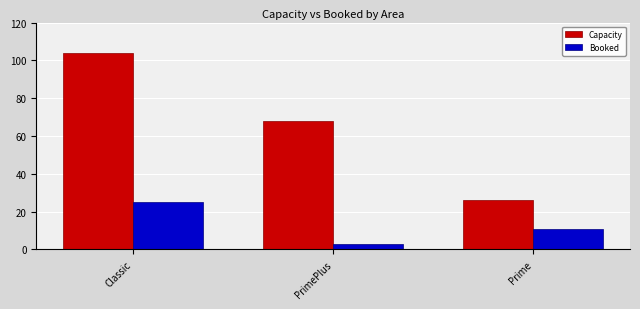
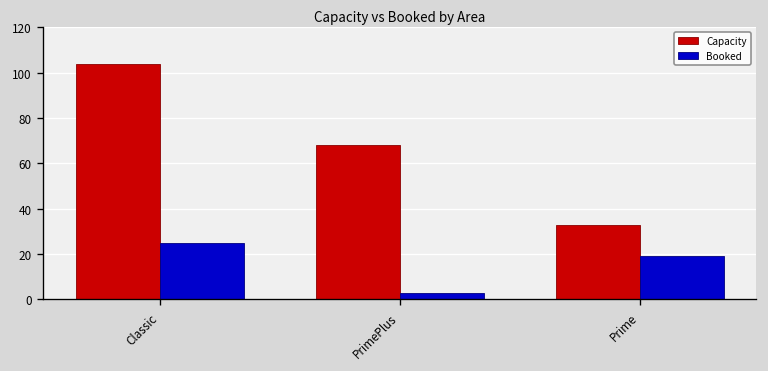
Capacity, Prime: 26 -> 33
Booked, Prime: 11 -> 19
